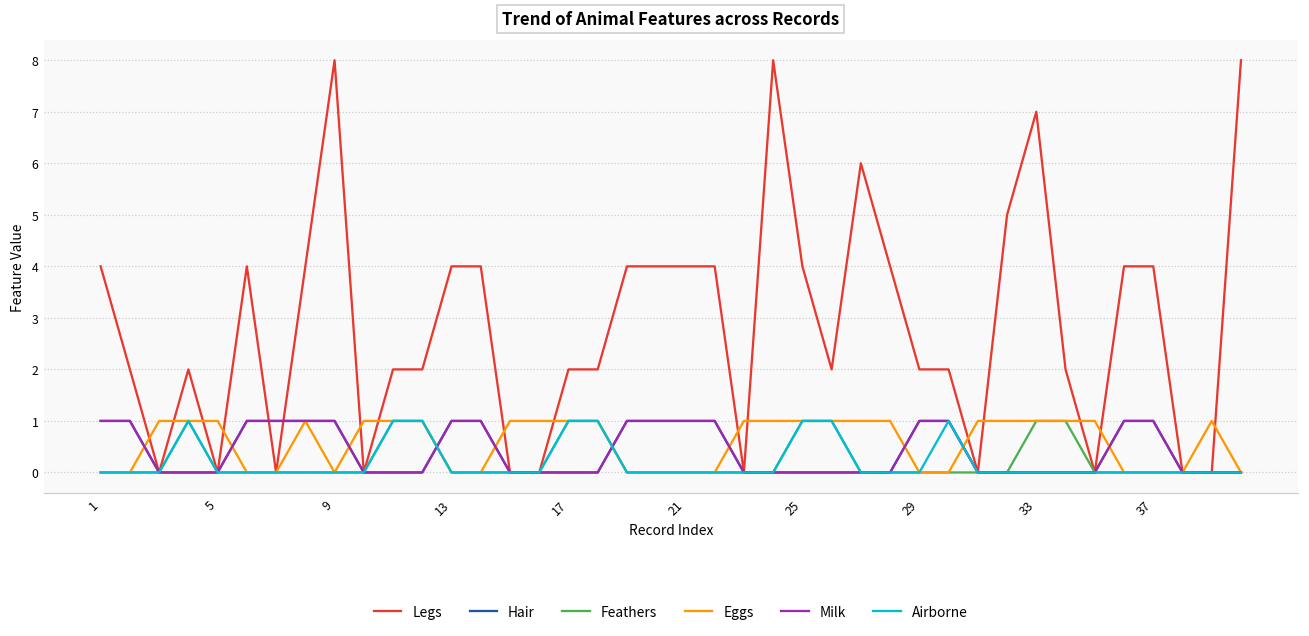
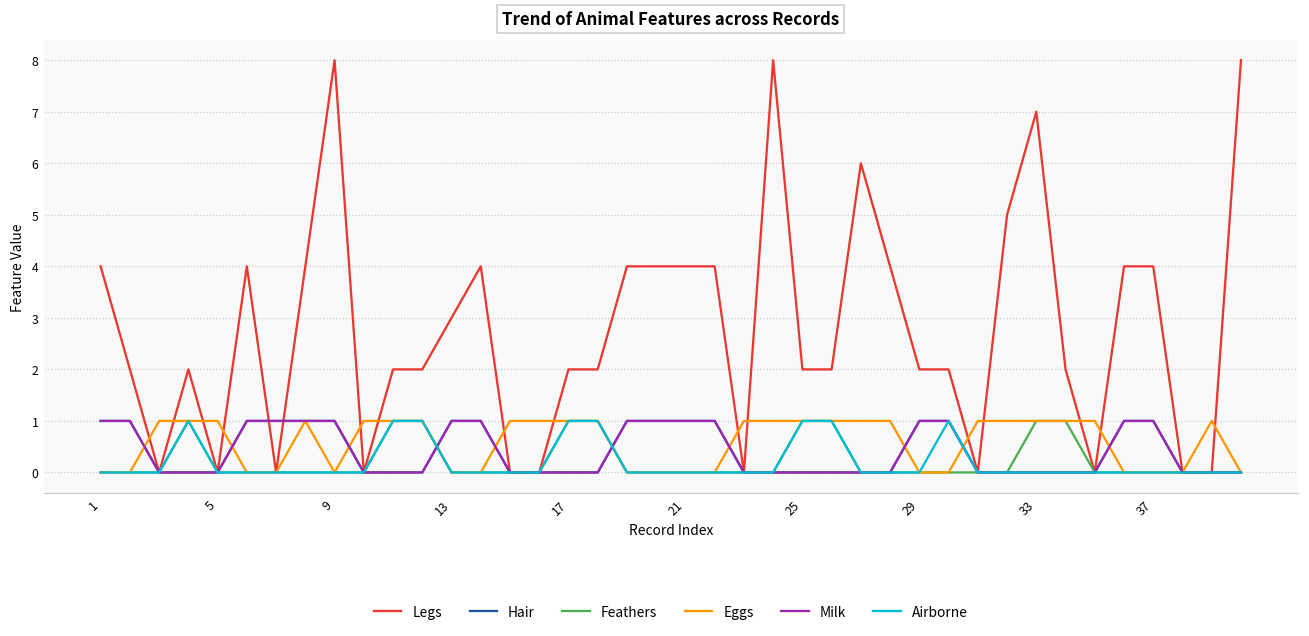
Legs, 13: 4 -> 3
Legs, 25: 4 -> 2
